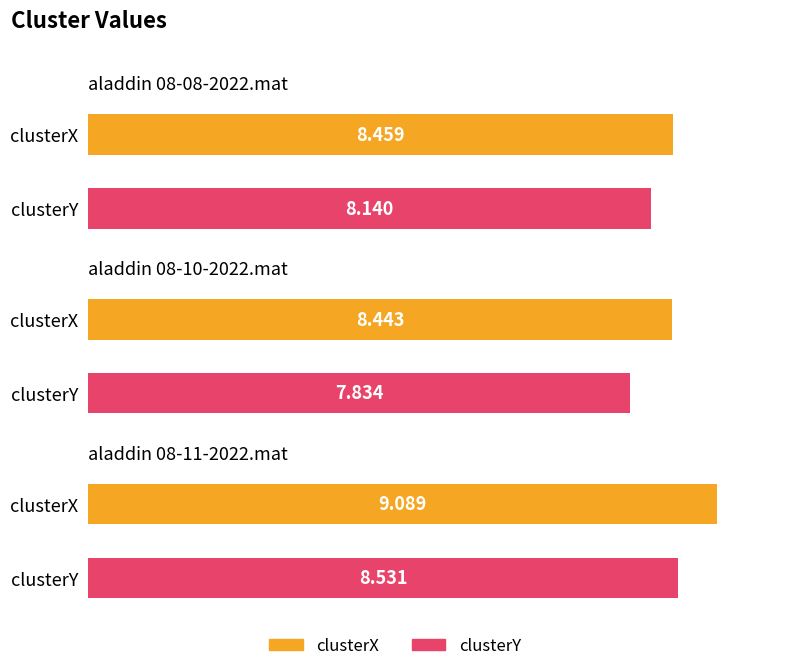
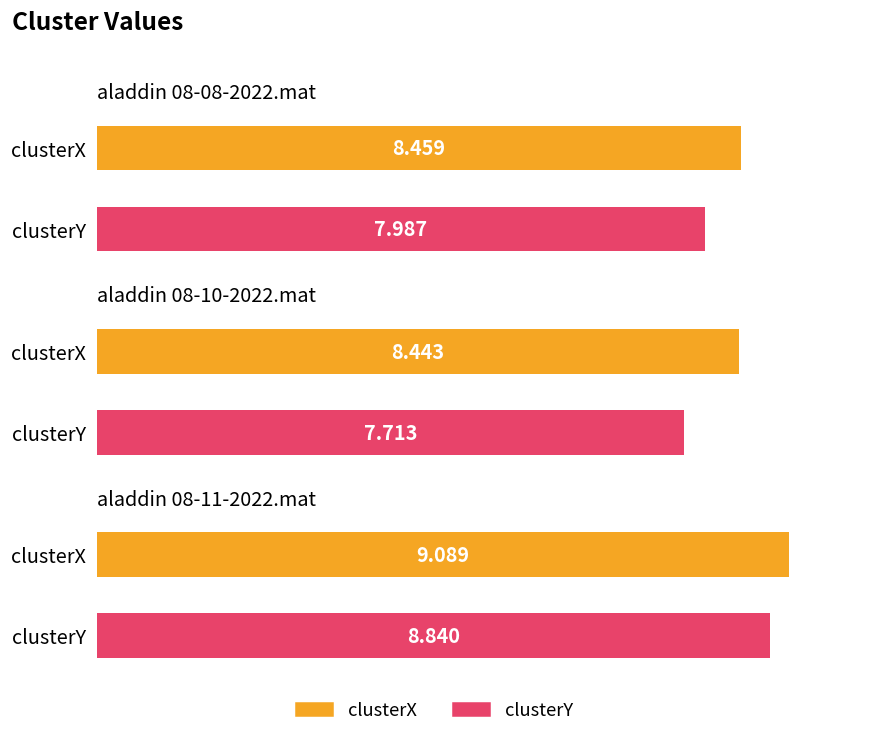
aladdin 08-08-2022.mat, clusterY: 8.140 -> 7.987
aladdin 08-10-2022.mat, clusterY: 7.834 -> 7.713
aladdin 08-11-2022.mat, clusterY: 8.531 -> 8.840
